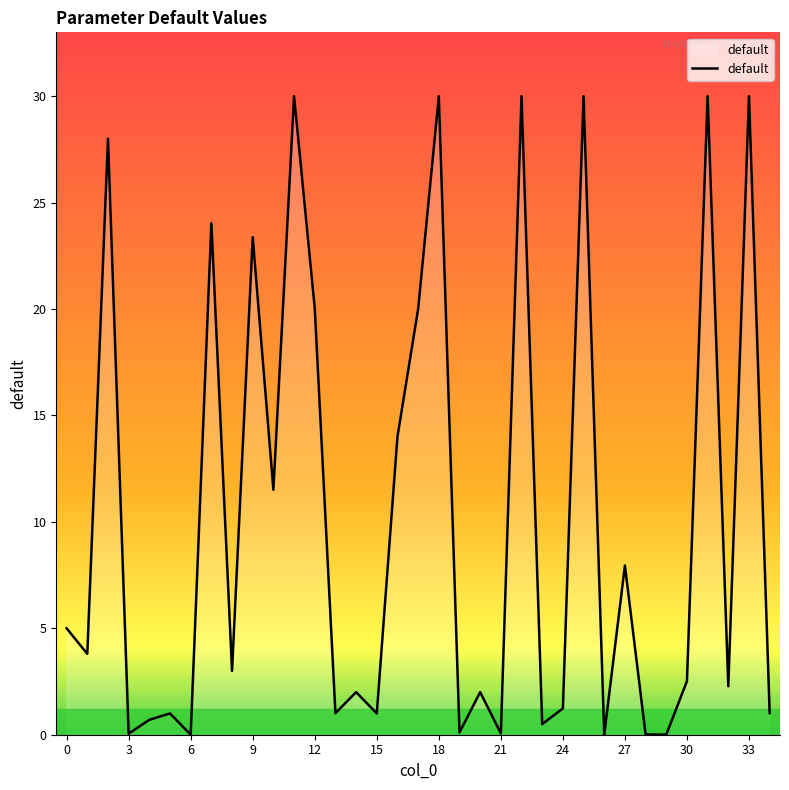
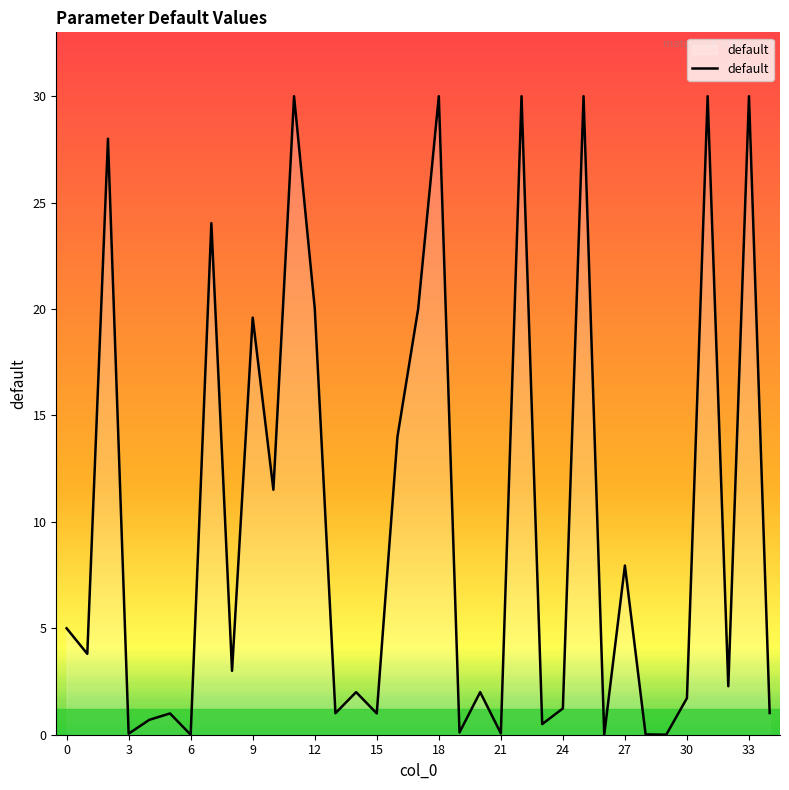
9: 23.4 -> 19.6
30: 2.5 -> 1.7
